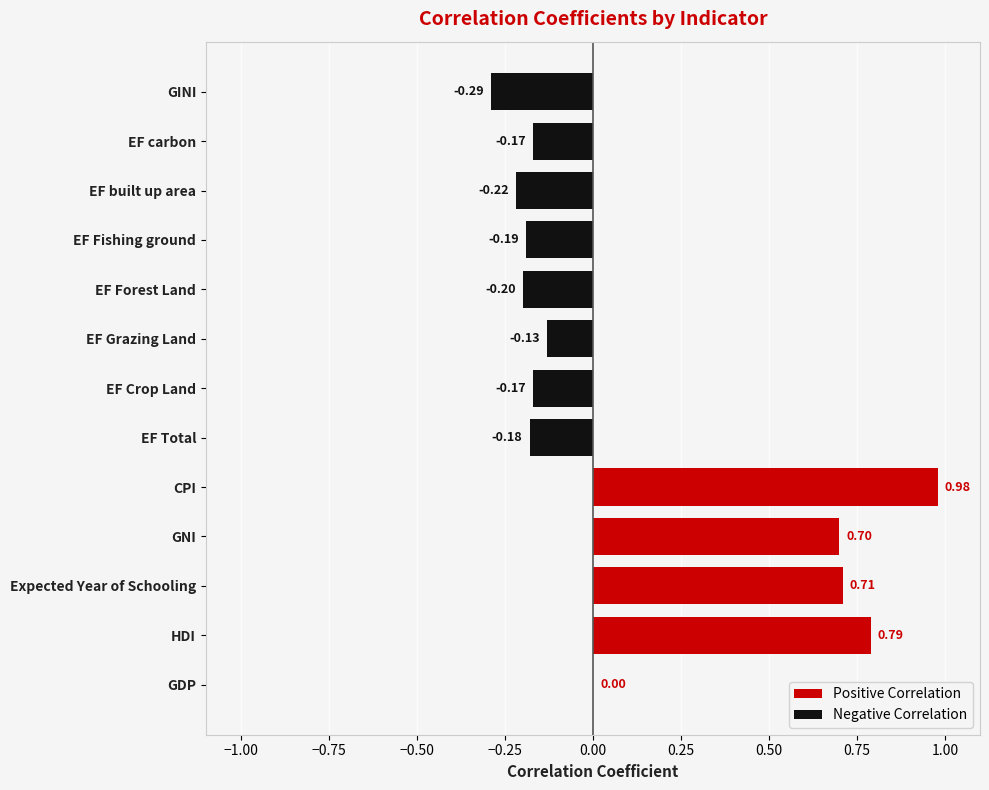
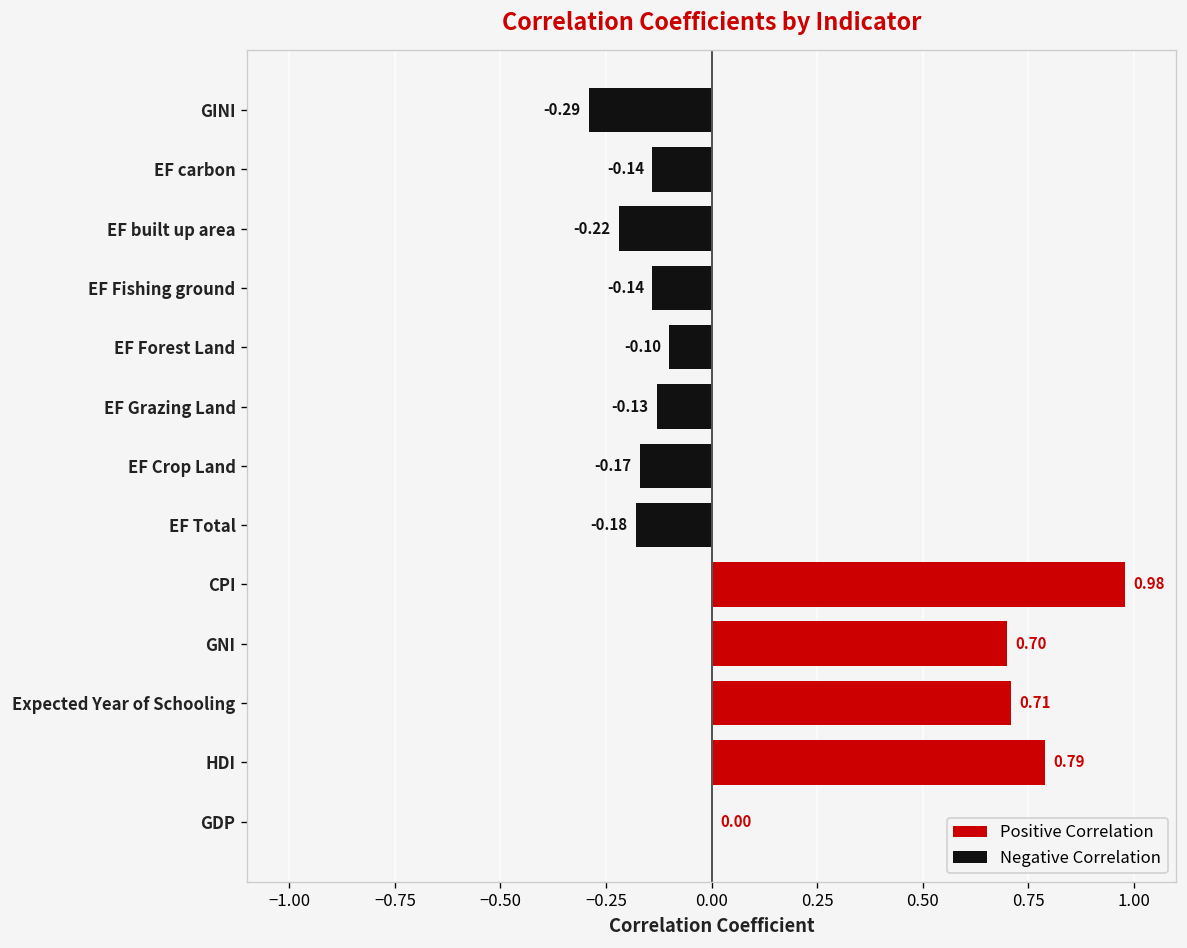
Negative Correlation, EF carbon: -0.17 -> -0.14
Negative Correlation, EF Fishing ground: -0.19 -> -0.14
Negative Correlation, EF Forest Land: -0.20 -> -0.10
